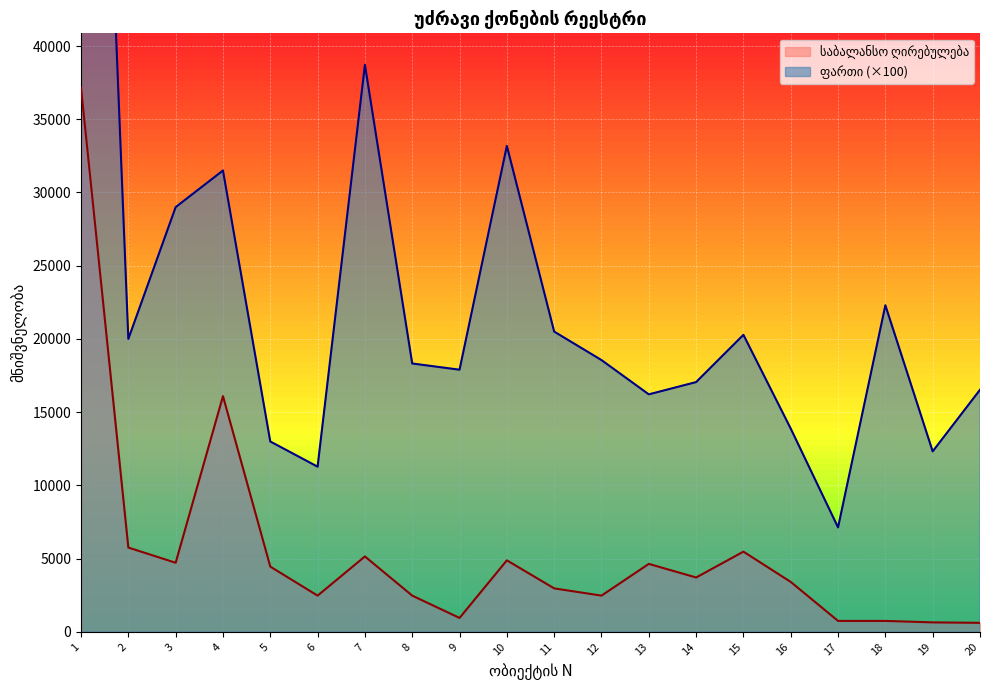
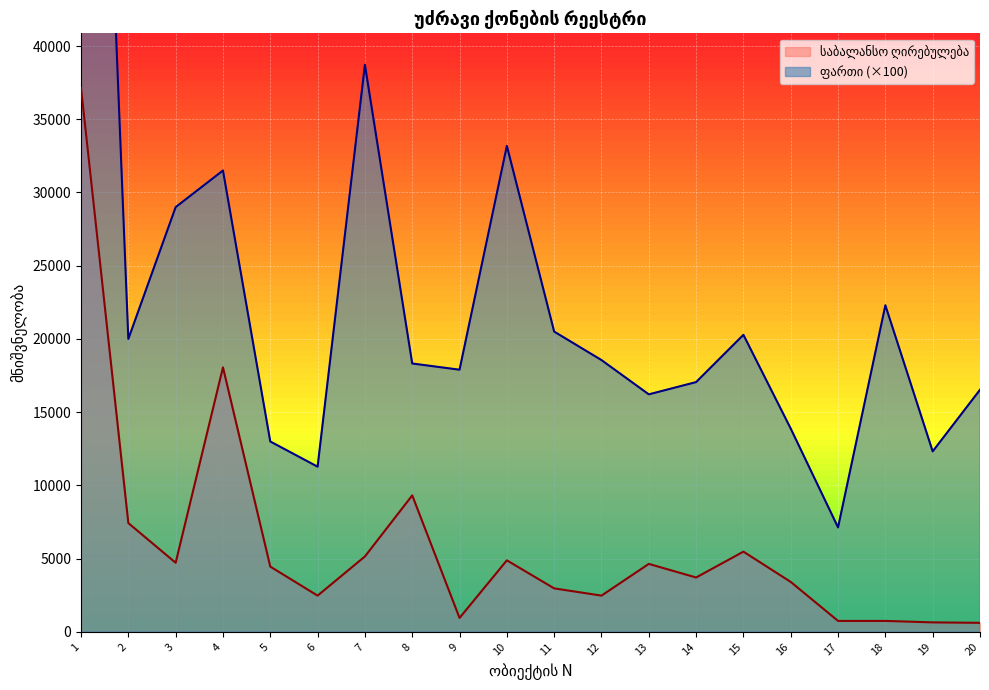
საბალანსო ღირებულება, 2: 5800 -> 7400
საბალანსო ღირებულება, 4: 16100 -> 18100
საბალანსო ღირებულება, 8: 2500 -> 9300
